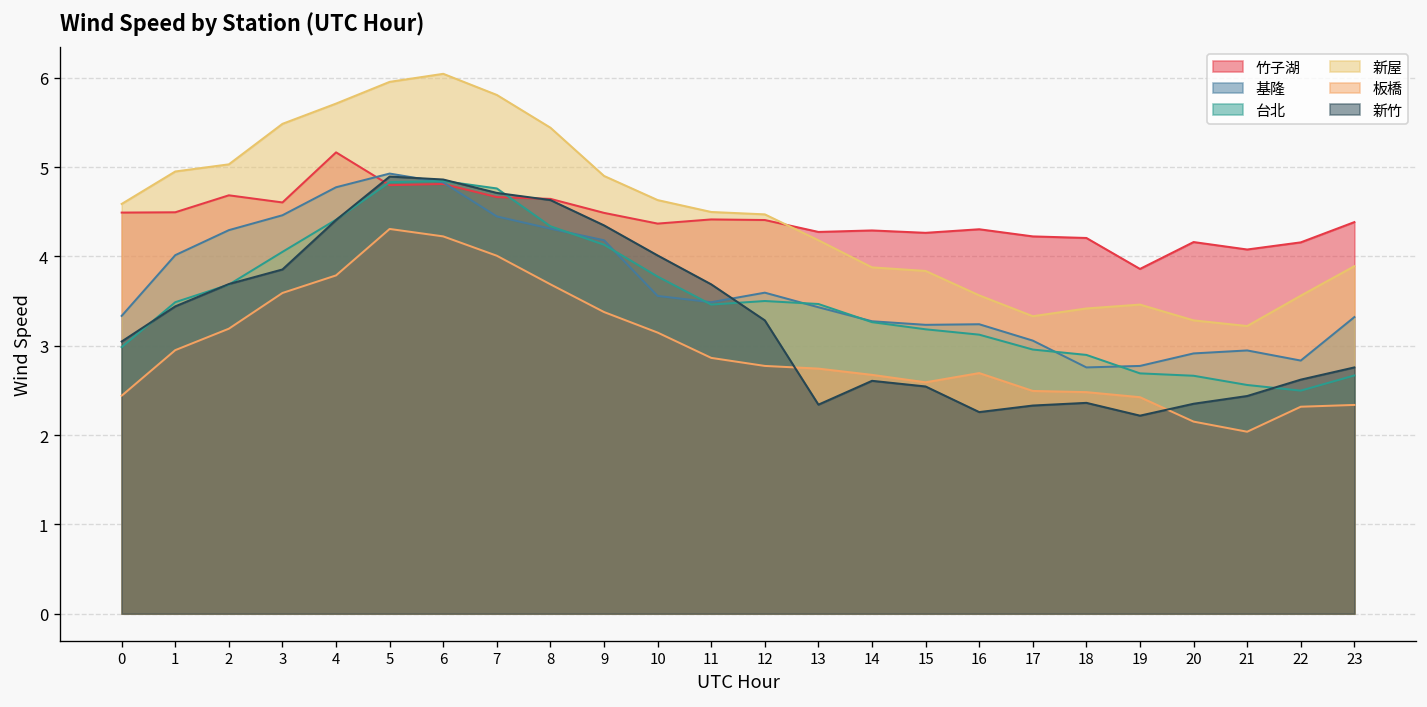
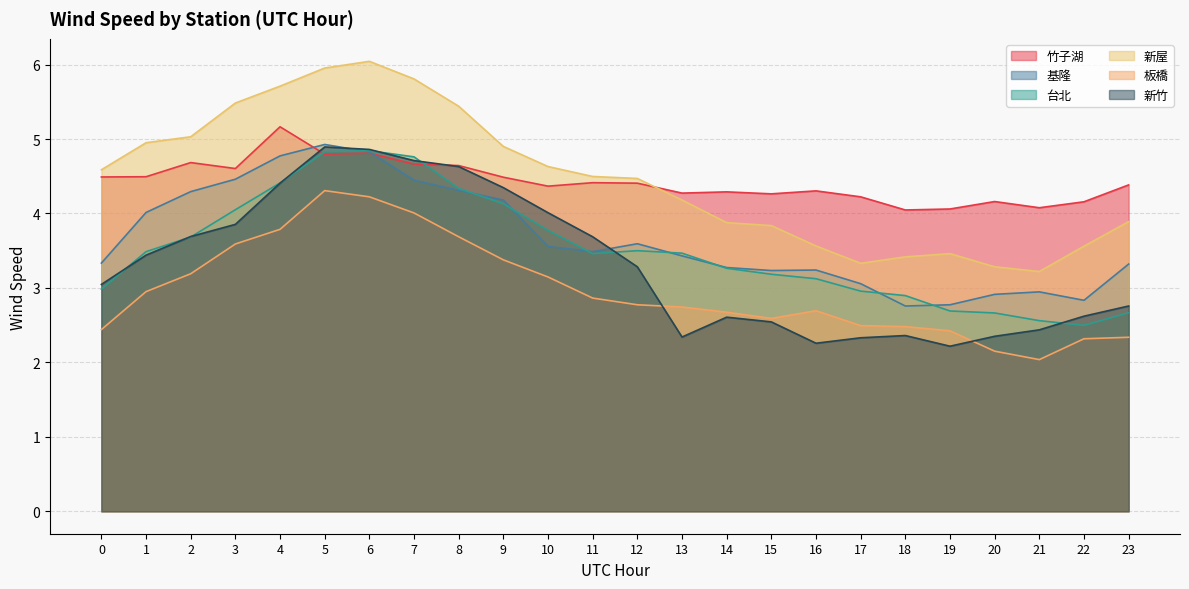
竹子湖, 18: 4.2 -> 4.0
竹子湖, 19: 3.9 -> 4.1
